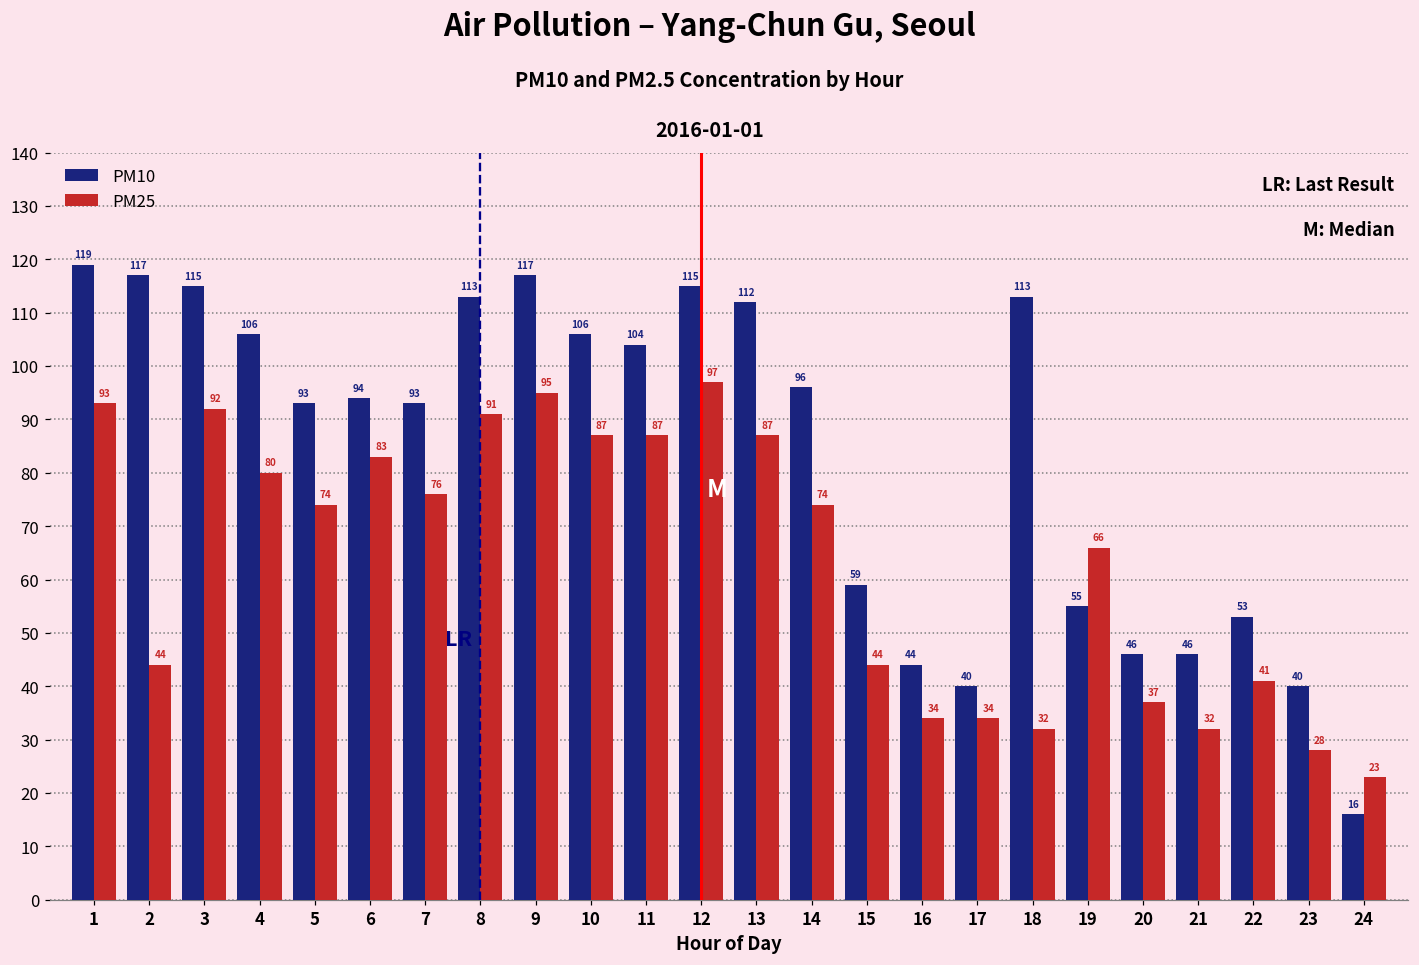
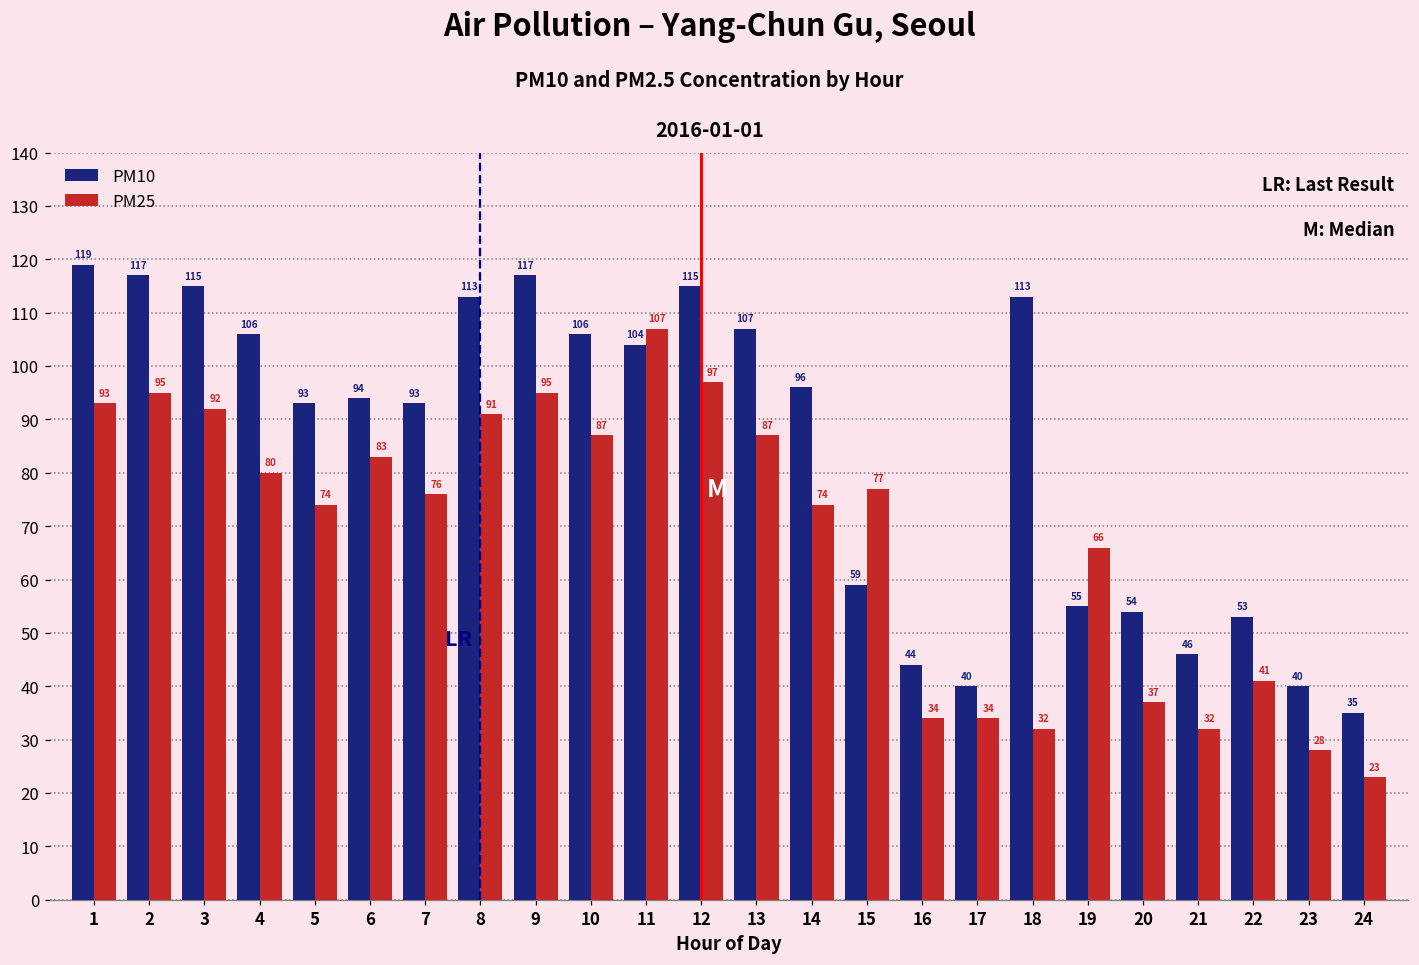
PM25, 2: 44 -> 95
PM25, 11: 87 -> 107
PM10, 13: 112 -> 107
PM25, 15: 44 -> 77
PM10, 20: 46 -> 54
PM10, 24: 16 -> 35
